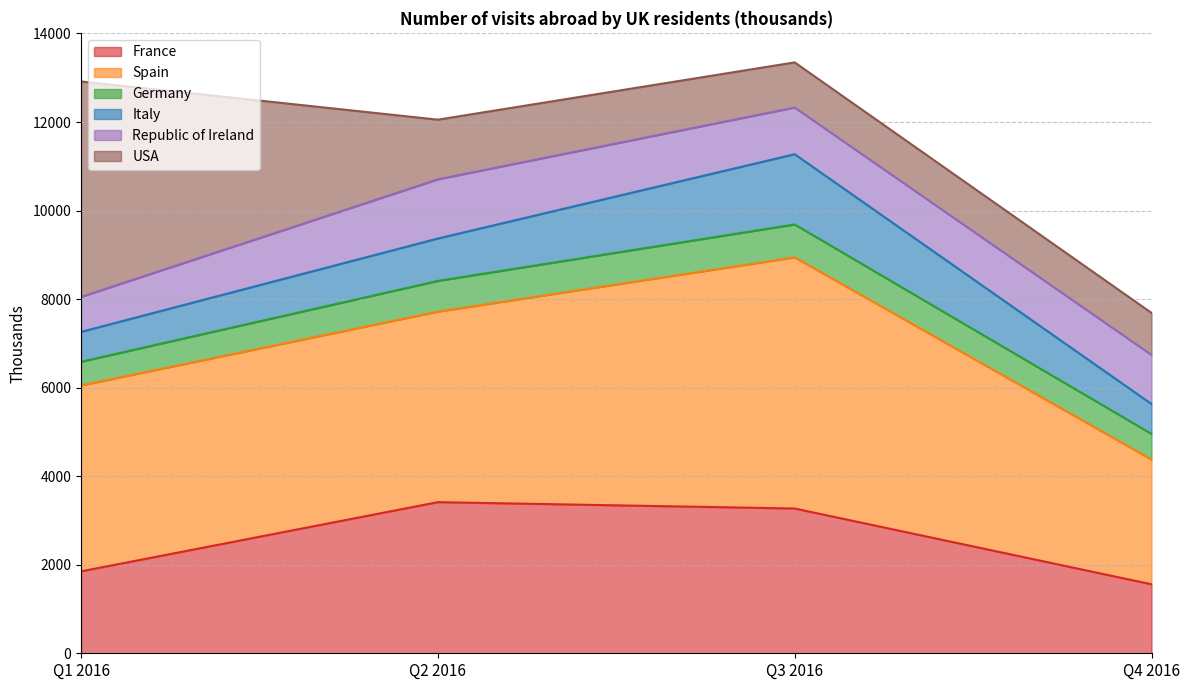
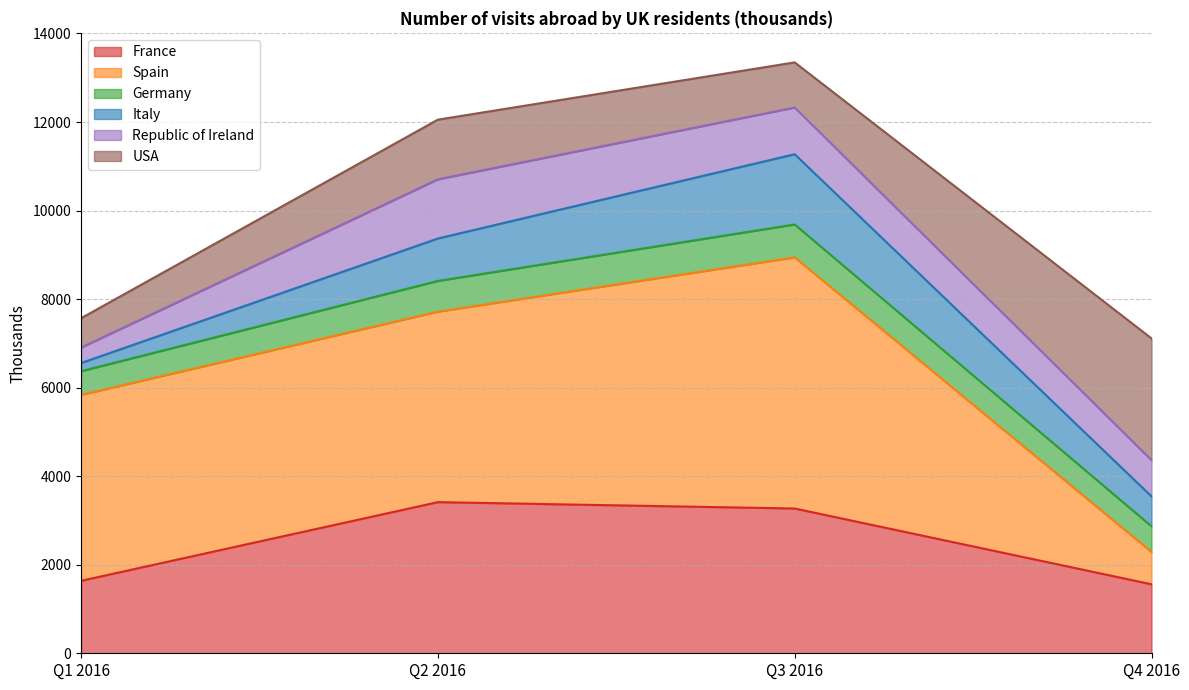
France, Q1 2016: 1900 -> 1600
Italy, Q1 2016: 700 -> 200
Republic of Ireland, Q1 2016: 800 -> 300
USA, Q1 2016: 4900 -> 700
Spain, Q4 2016: 2800 -> 700
Republic of Ireland, Q4 2016: 1100 -> 800
USA, Q4 2016: 900 -> 2700
